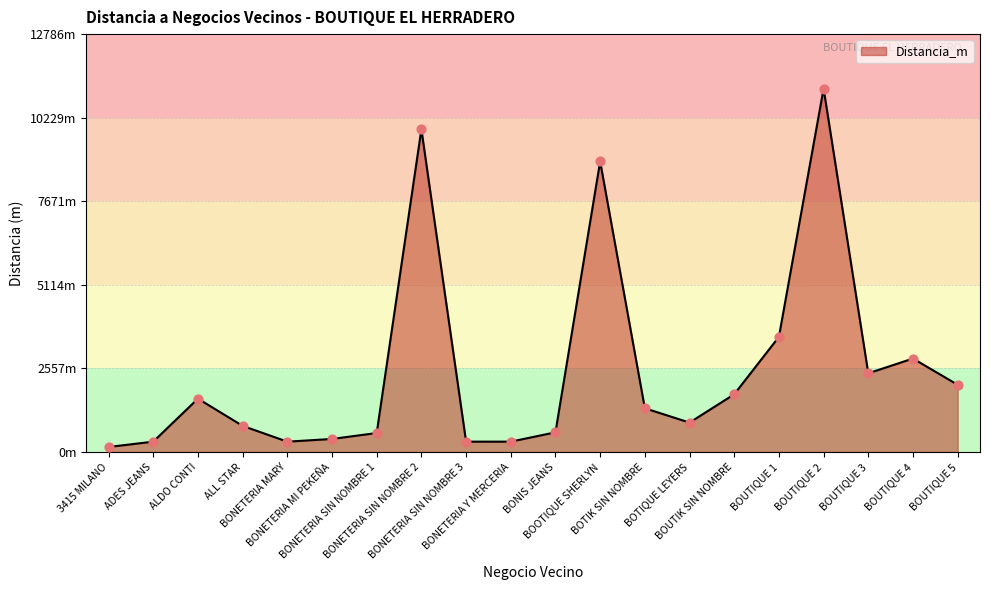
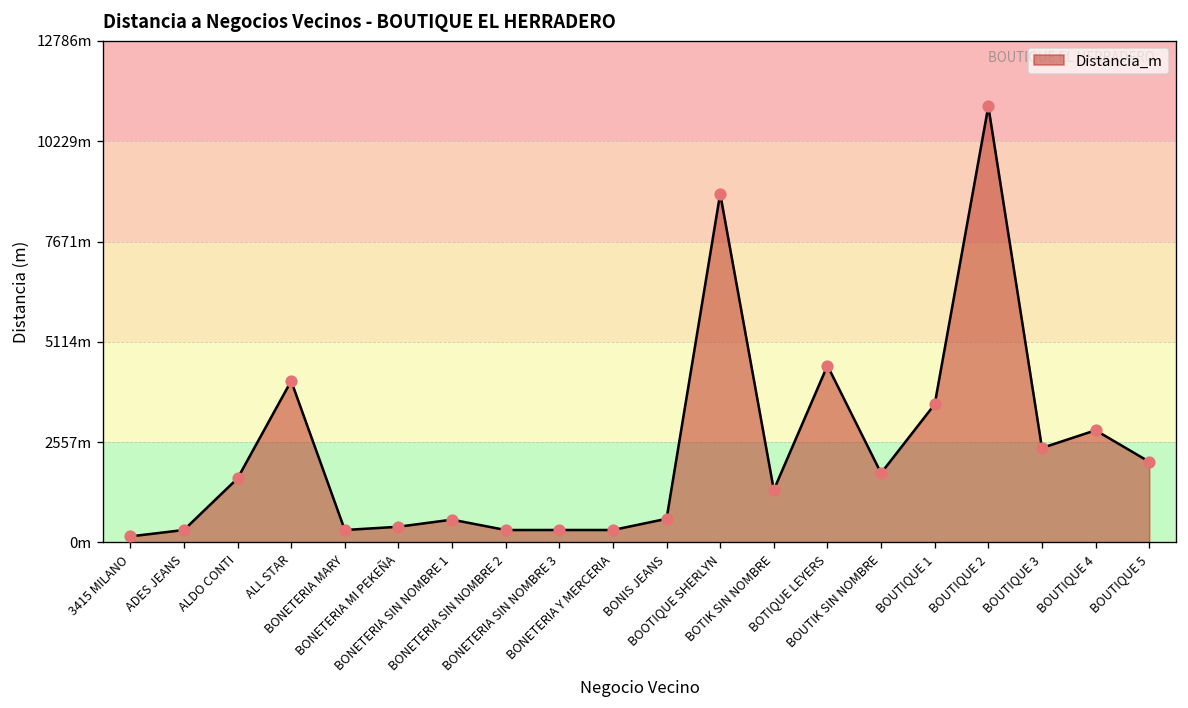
ALL STAR: 800m -> 4100m
BONETERIA SIN NOMBRE 2: 9900m -> 300m
BOTIQUE LEYERS: 900m -> 4500m
